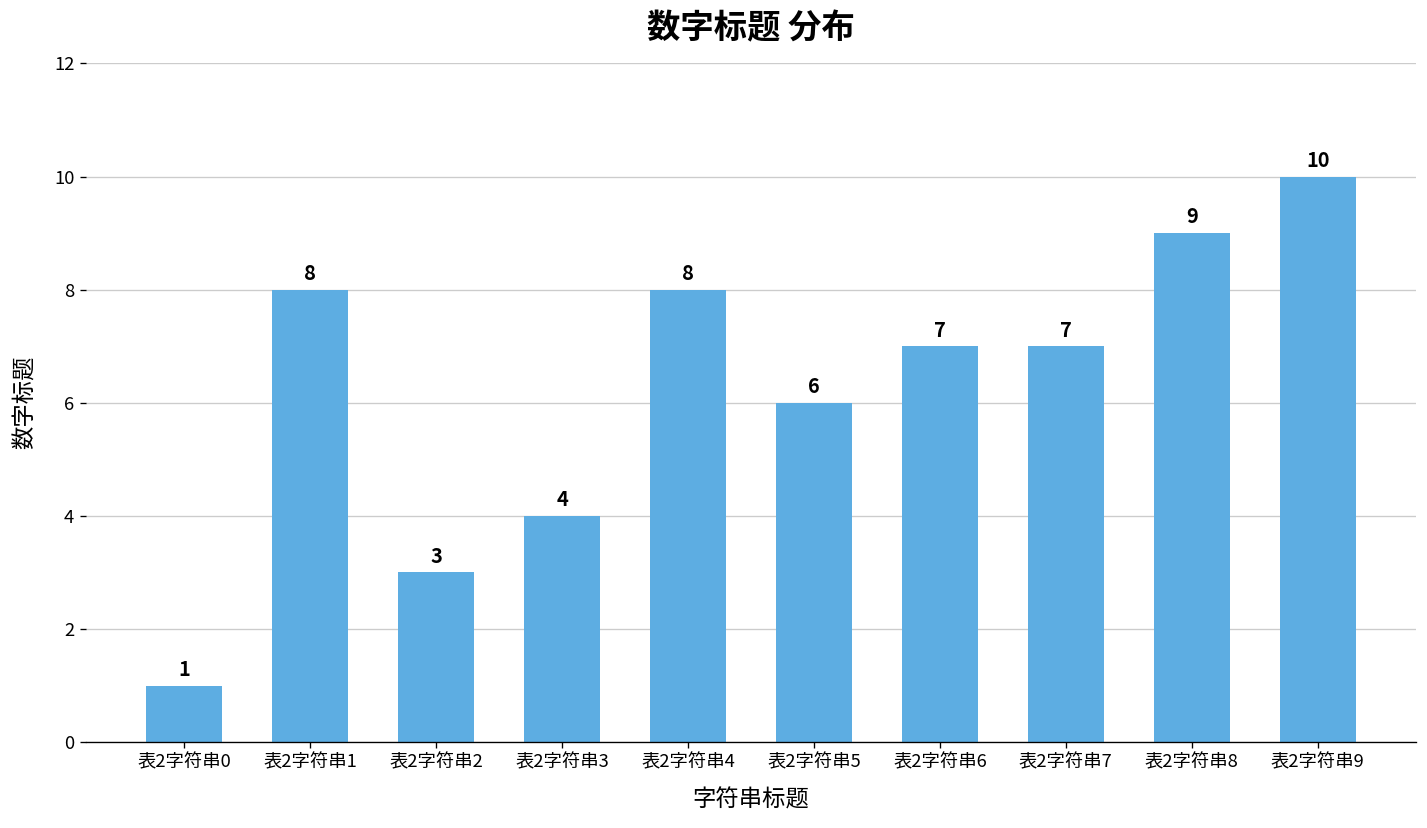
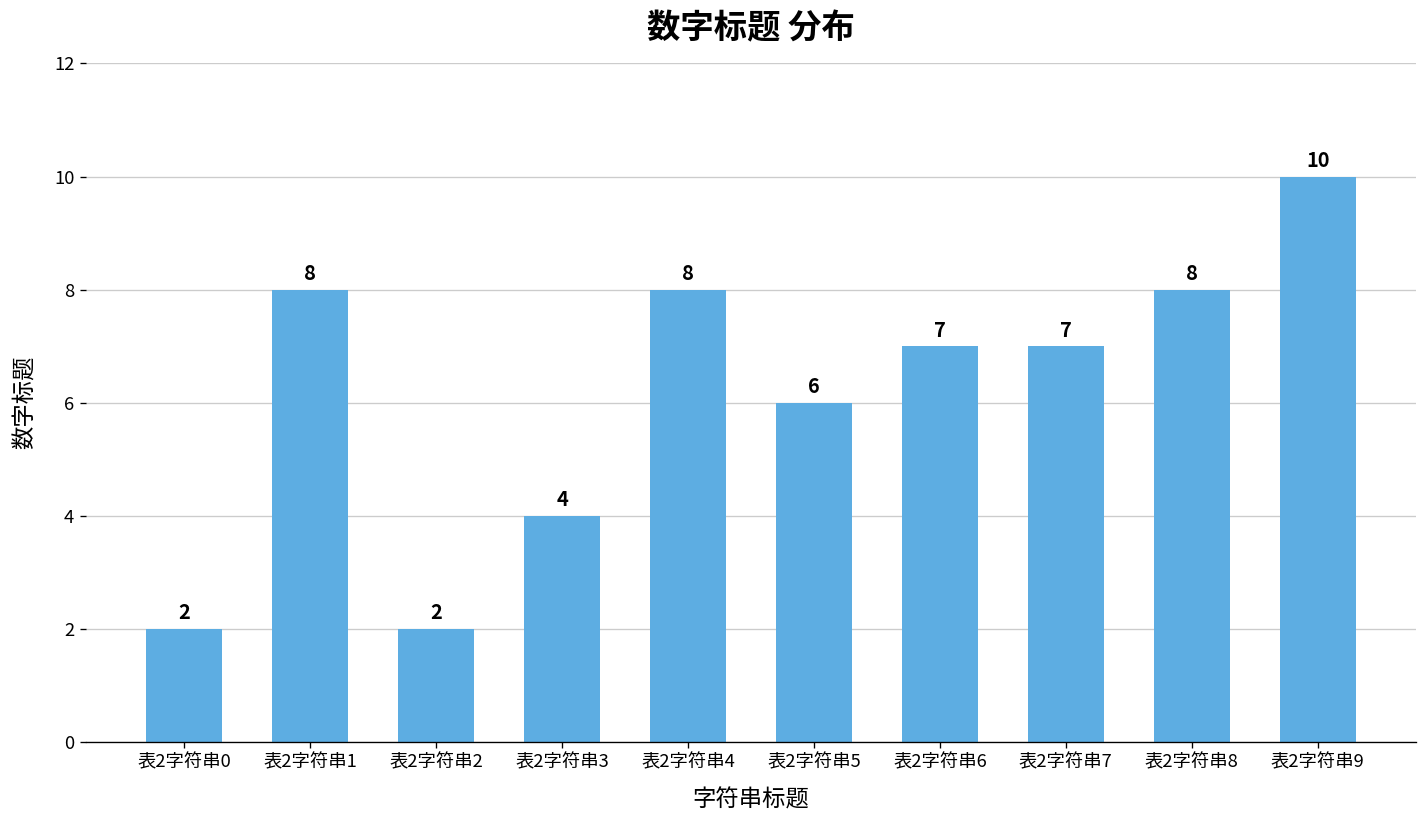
表2字符串0: 1 -> 2
表2字符串2: 3 -> 2
表2字符串8: 9 -> 8
